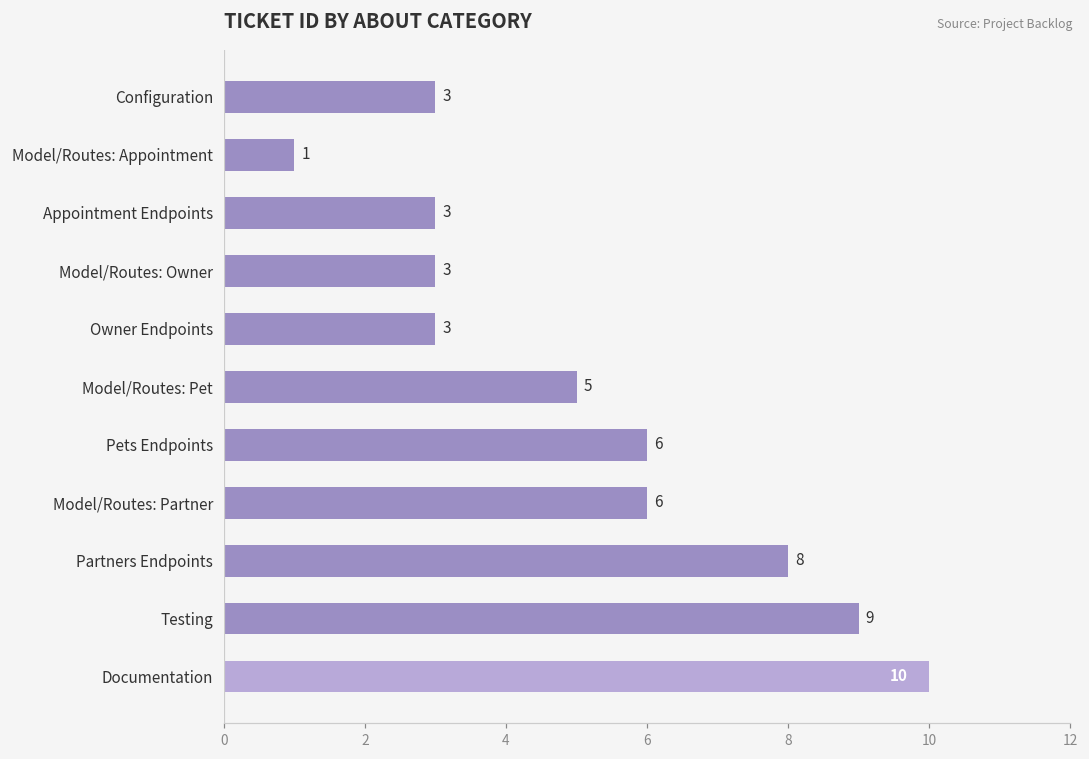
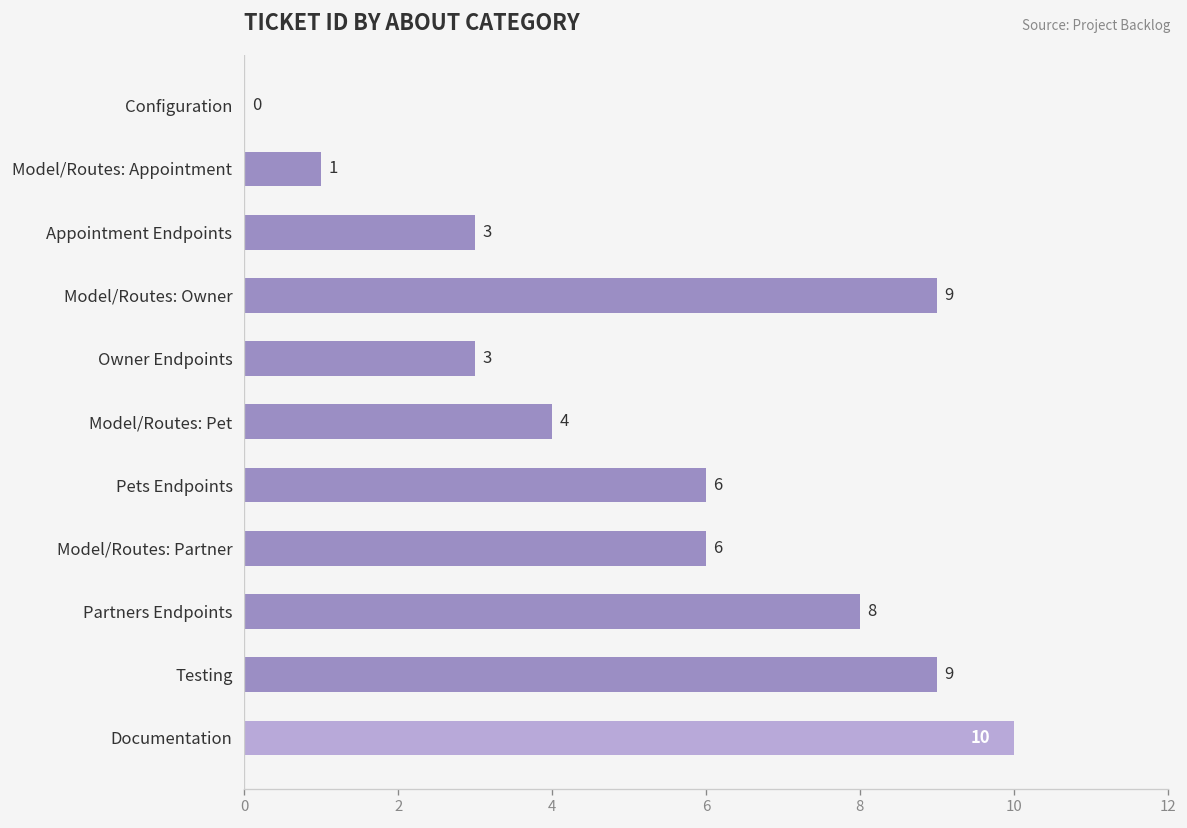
Configuration: 3 -> 0
Model/Routes: Owner: 3 -> 9
Model/Routes: Pet: 5 -> 4
